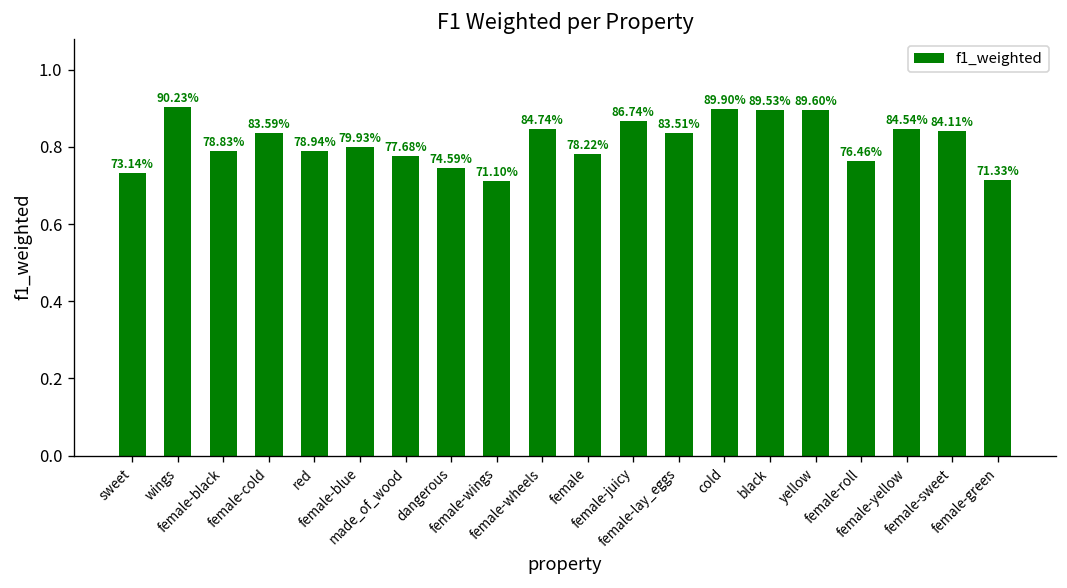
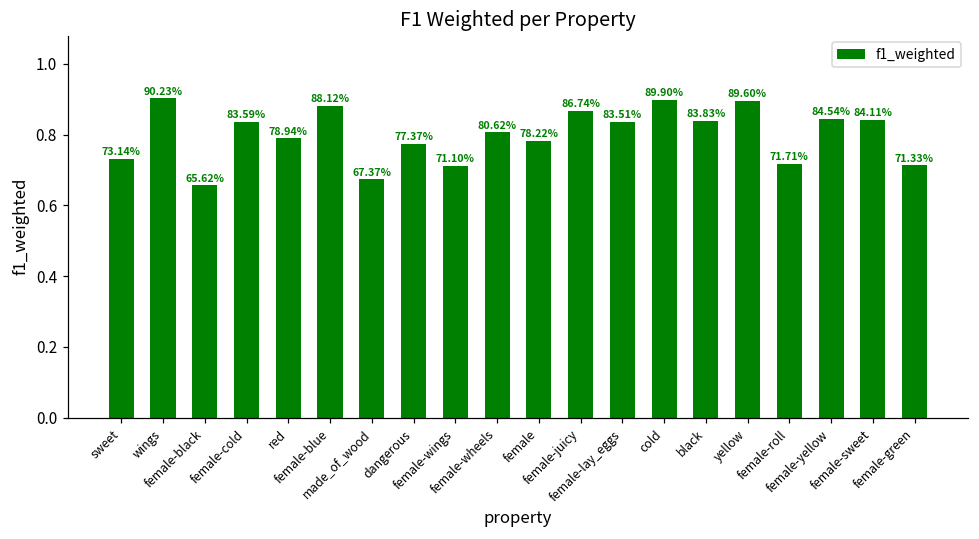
female-black: 78.83% -> 65.62%
female-blue: 79.93% -> 88.12%
made_of_wood: 77.68% -> 67.37%
dangerous: 74.59% -> 77.37%
female-wheels: 84.74% -> 80.62%
black: 89.53% -> 83.83%
female-roll: 76.46% -> 71.71%
